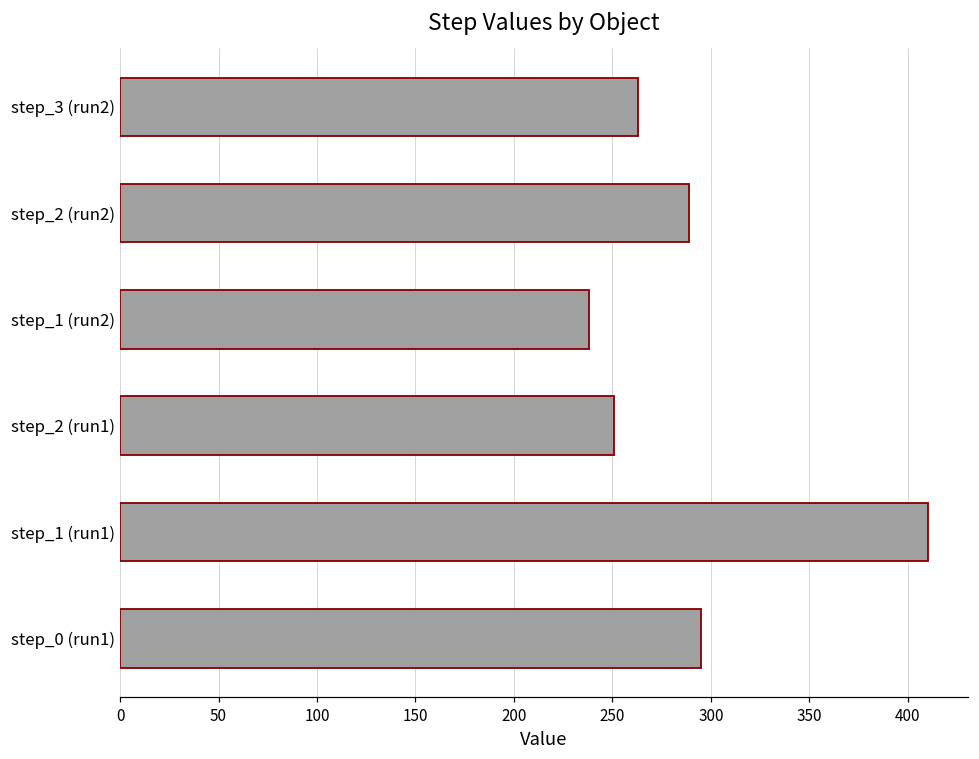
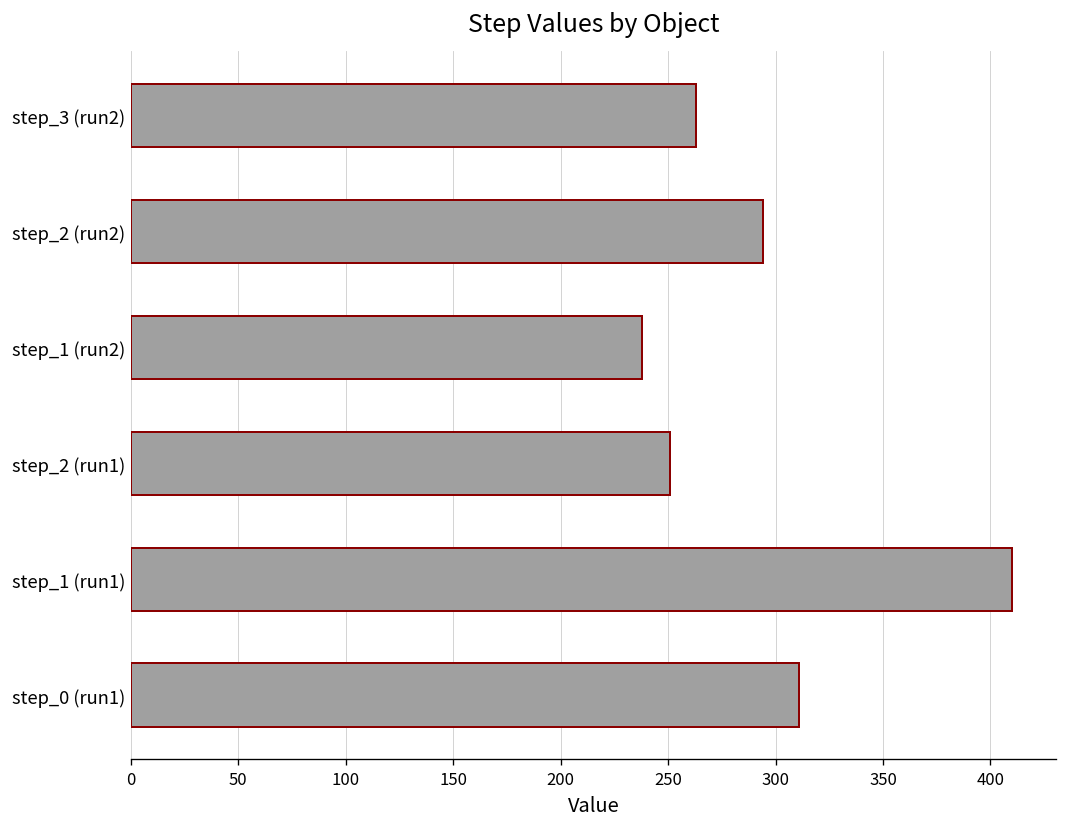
step_2 (run2): 289 -> 294
step_0 (run1): 295 -> 311
